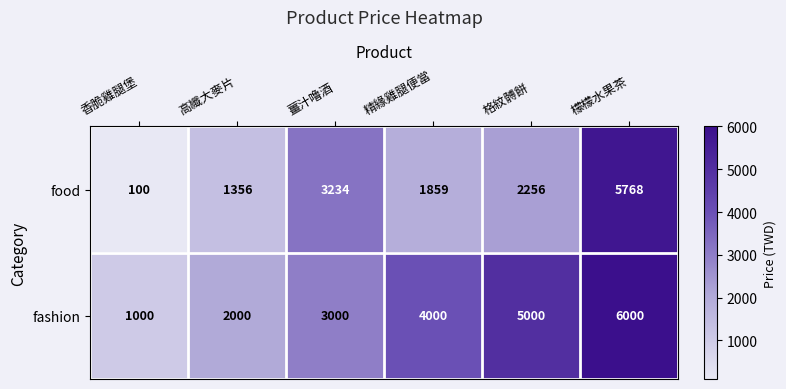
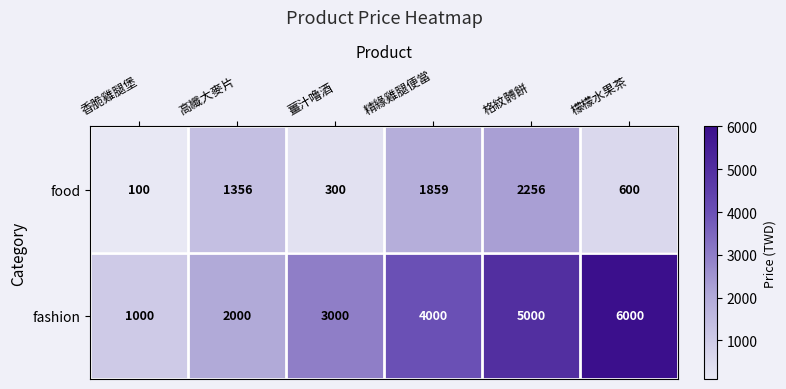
food, 薑汁噜酒: 3234 -> 300
food, 檬檬水果茶: 5768 -> 600
